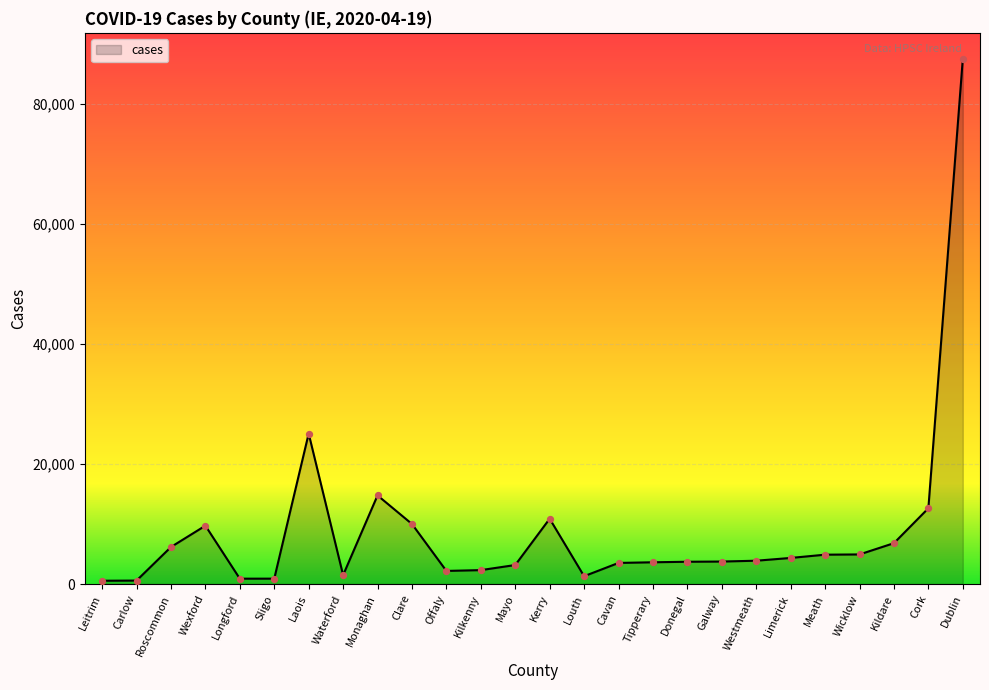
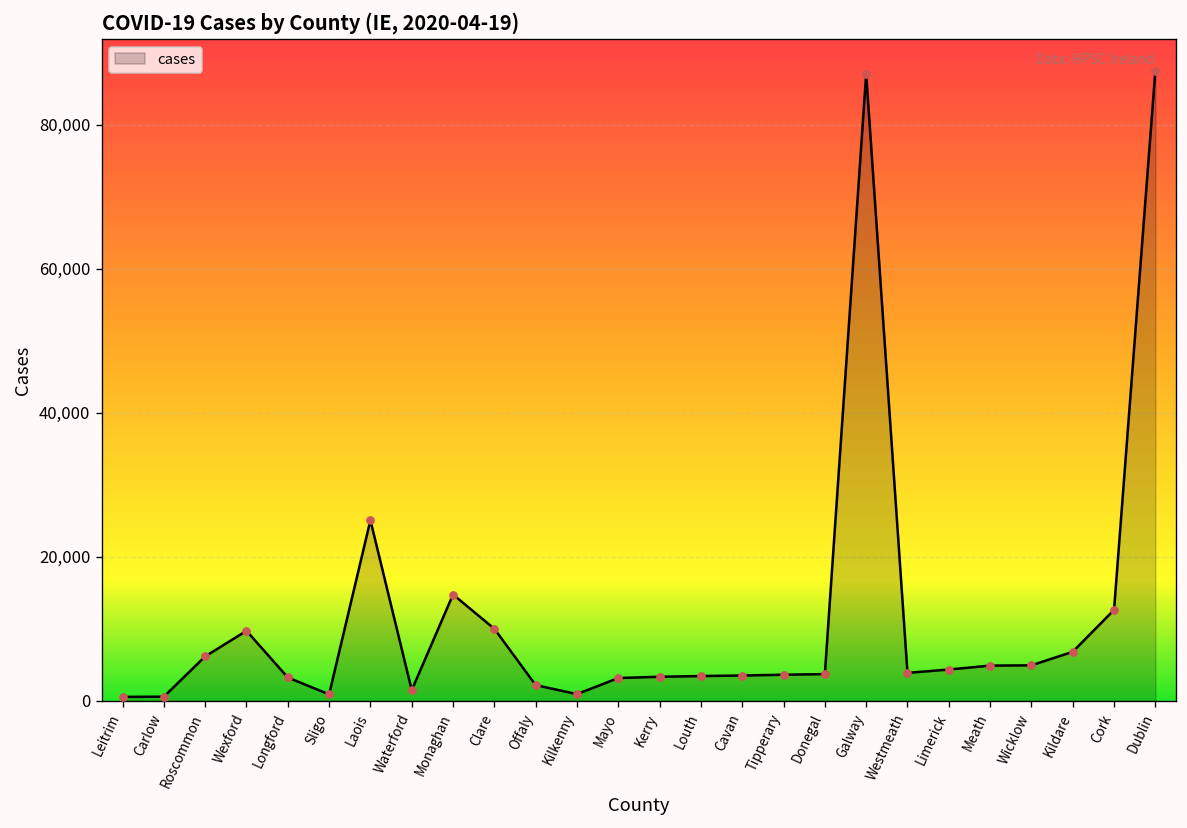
Longford: 1,000 -> 3,000
Kilkenny: 2,000 -> 1,000
Kerry: 11,000 -> 3,000
Louth: 1,000 -> 3,000
Galway: 4,000 -> 87,000
